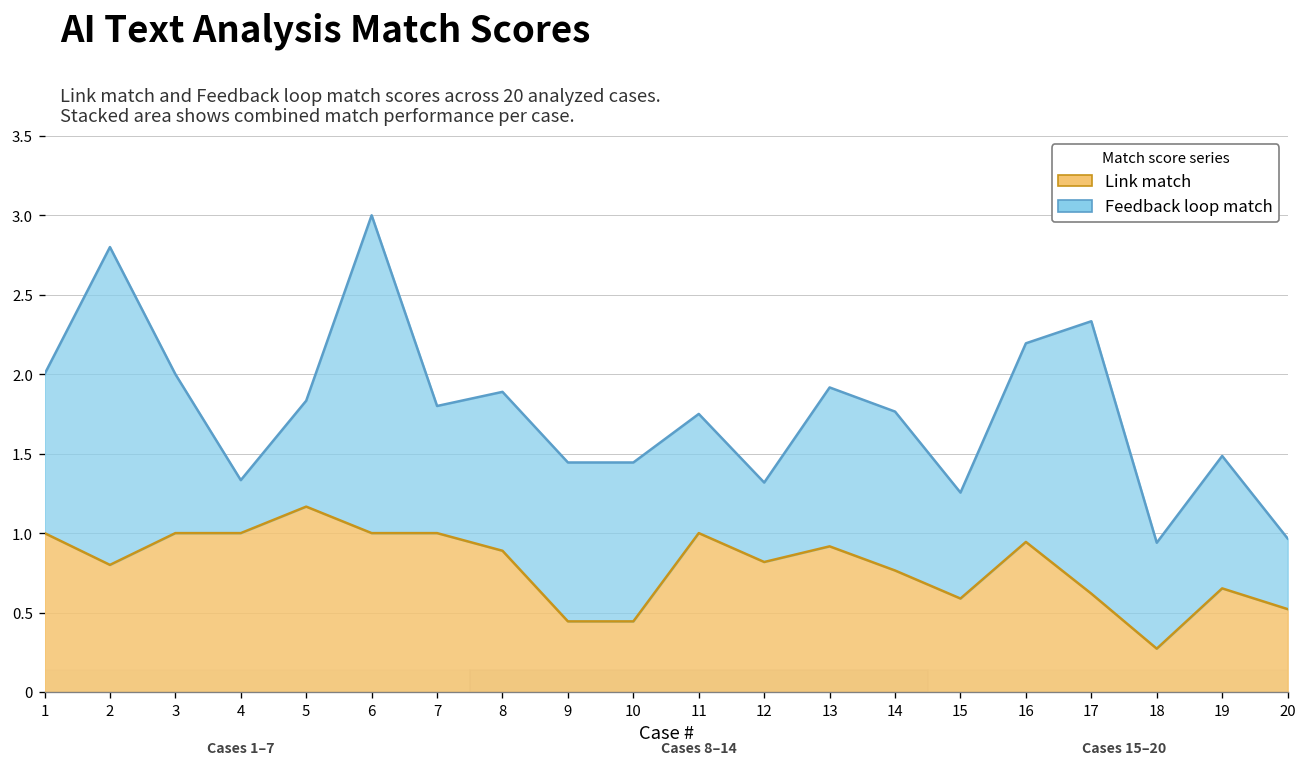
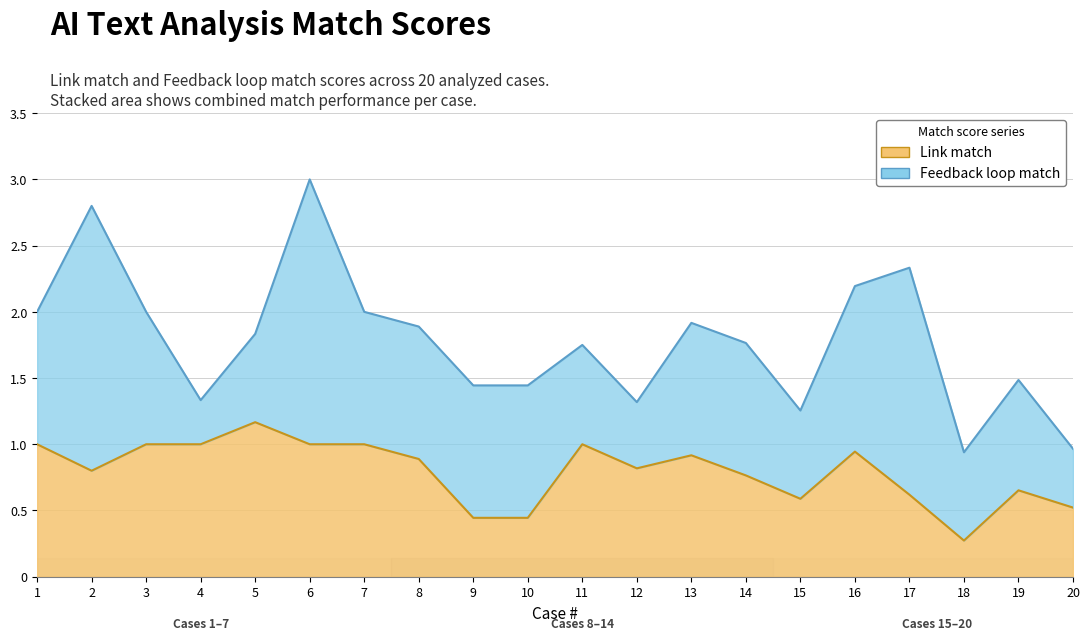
Feedback loop match, 7: 0.8 -> 1.0
